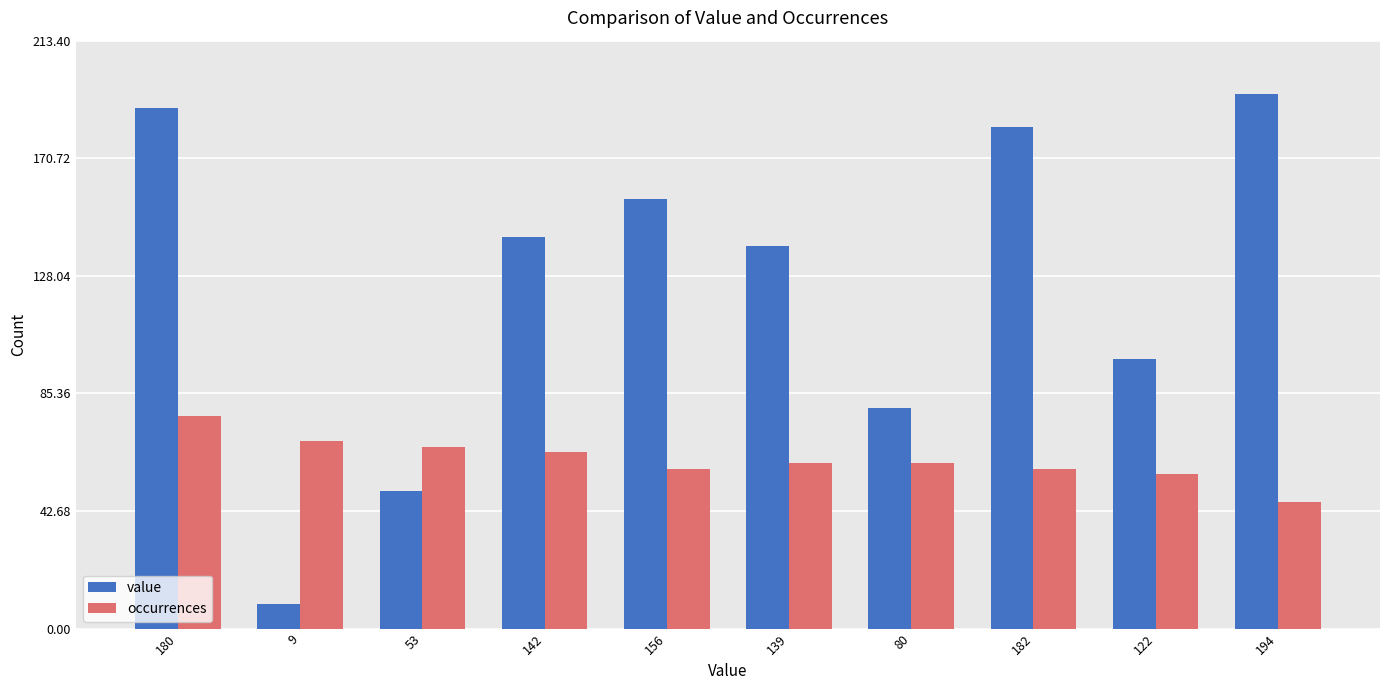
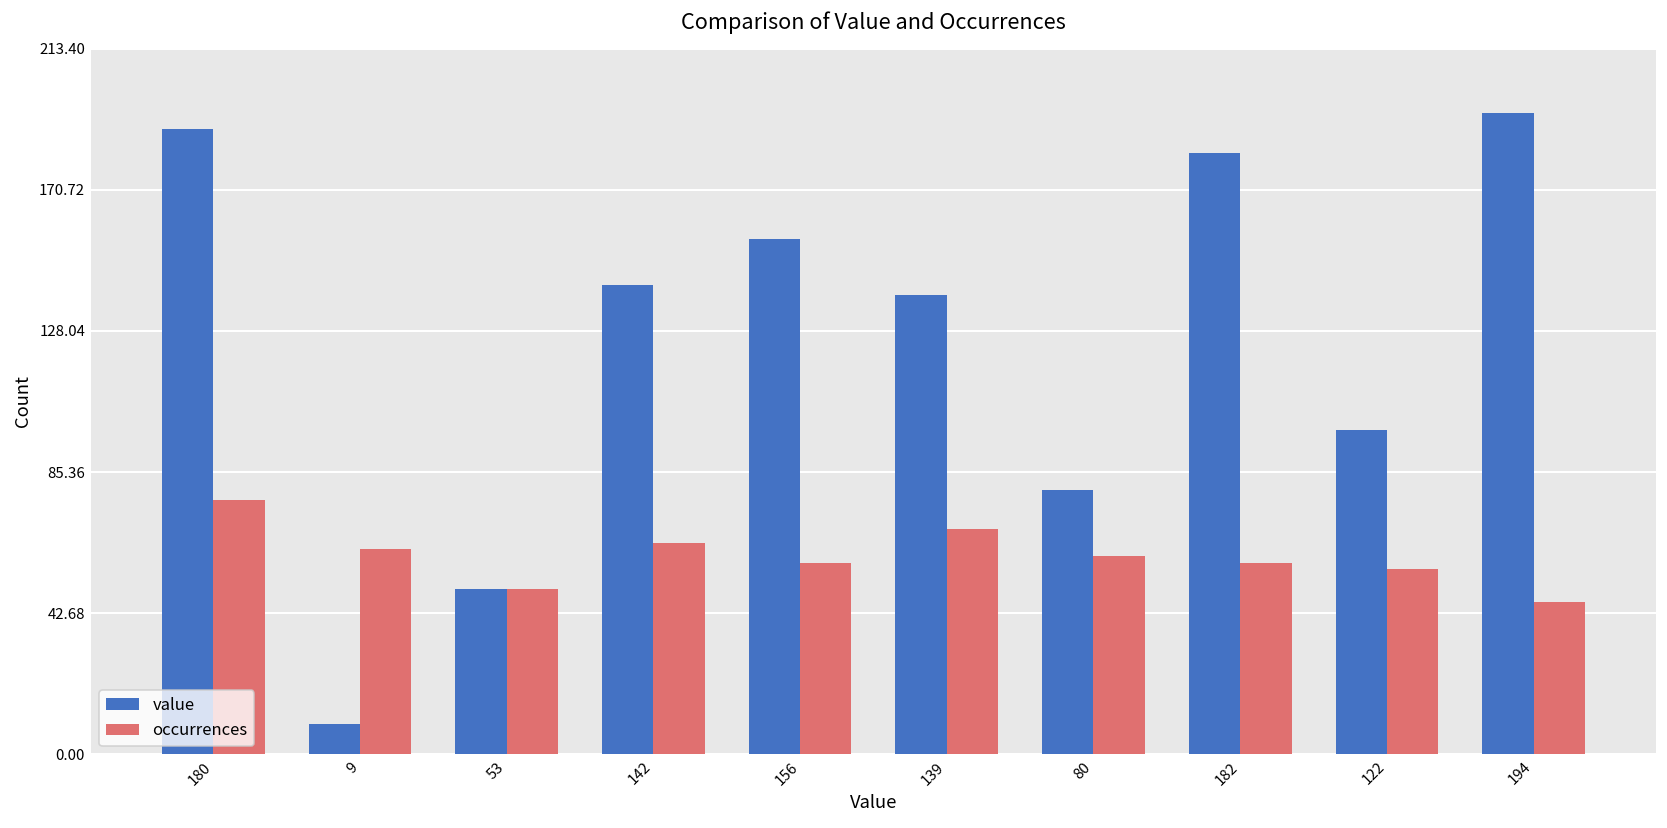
occurrences, 9: 68 -> 62
occurrences, 53: 66 -> 50
occurrences, 139: 60 -> 68
